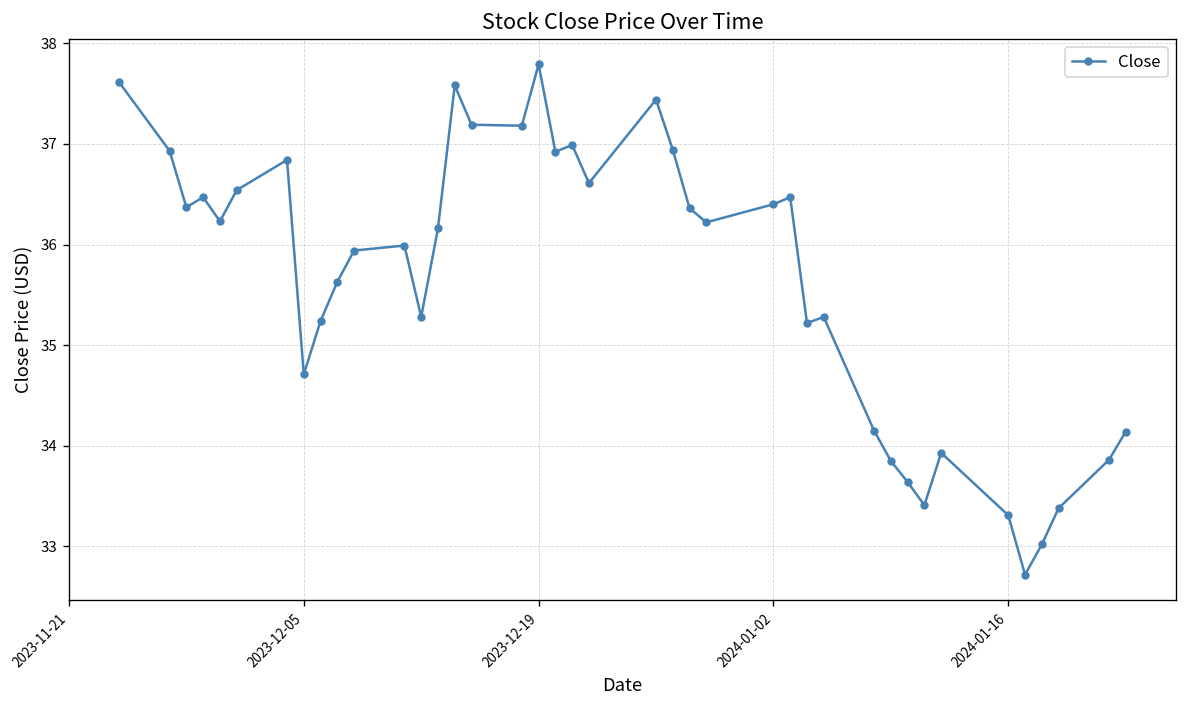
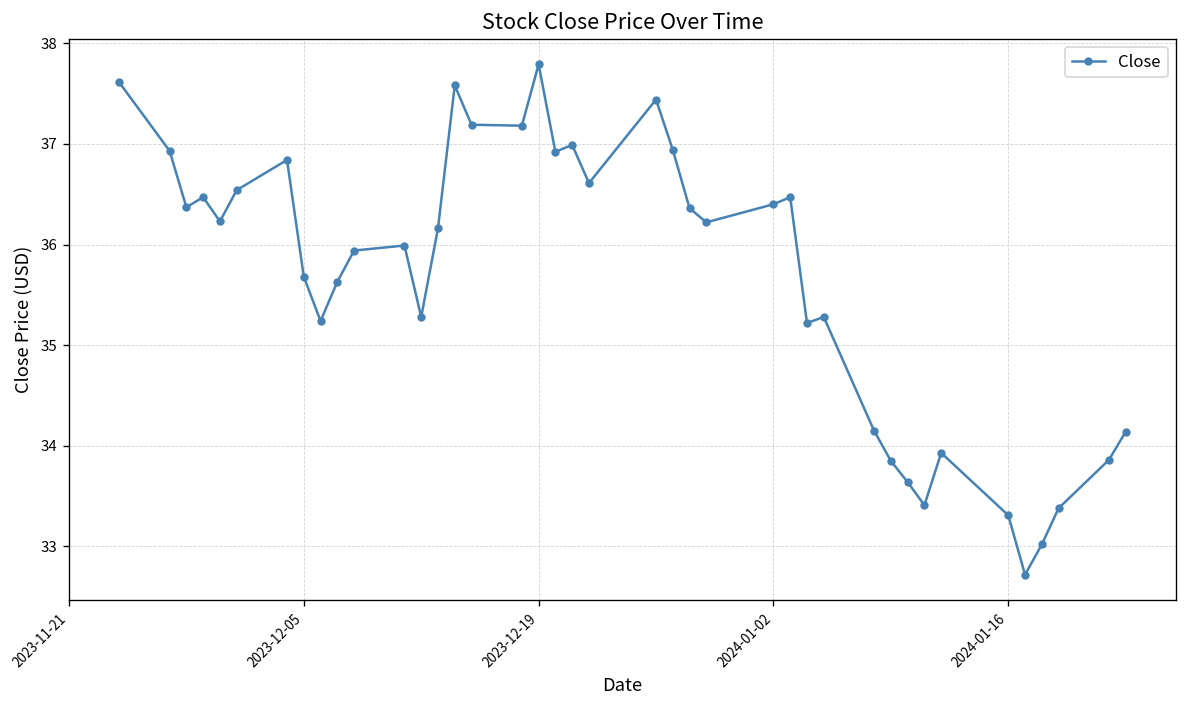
2023-12-05: 34.7 -> 35.7
